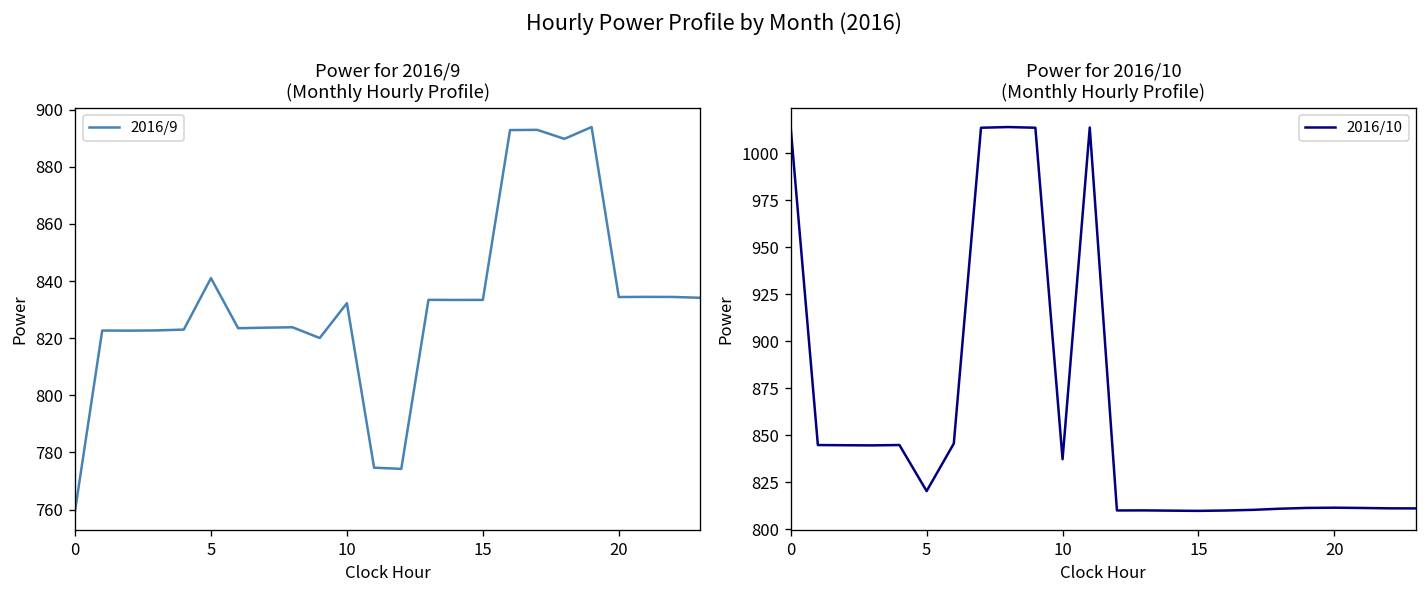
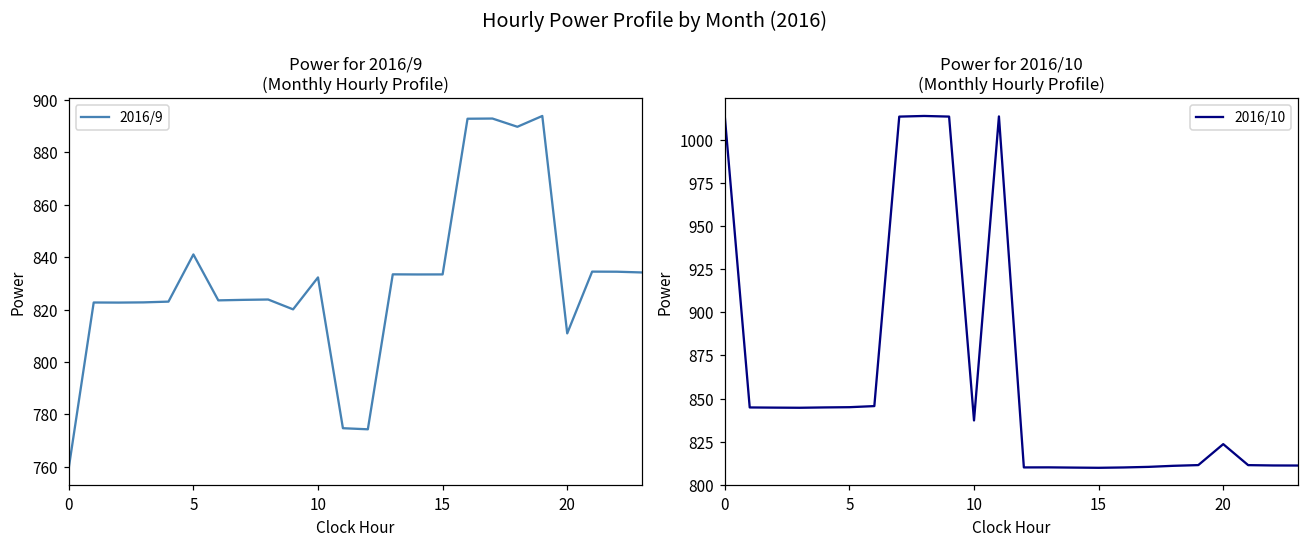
Power for 2016/9 (Monthly Hourly Profile), 20: 834 -> 811
Power for 2016/10 (Monthly Hourly Profile), 5: 820 -> 845
Power for 2016/10 (Monthly Hourly Profile), 20: 812 -> 824
